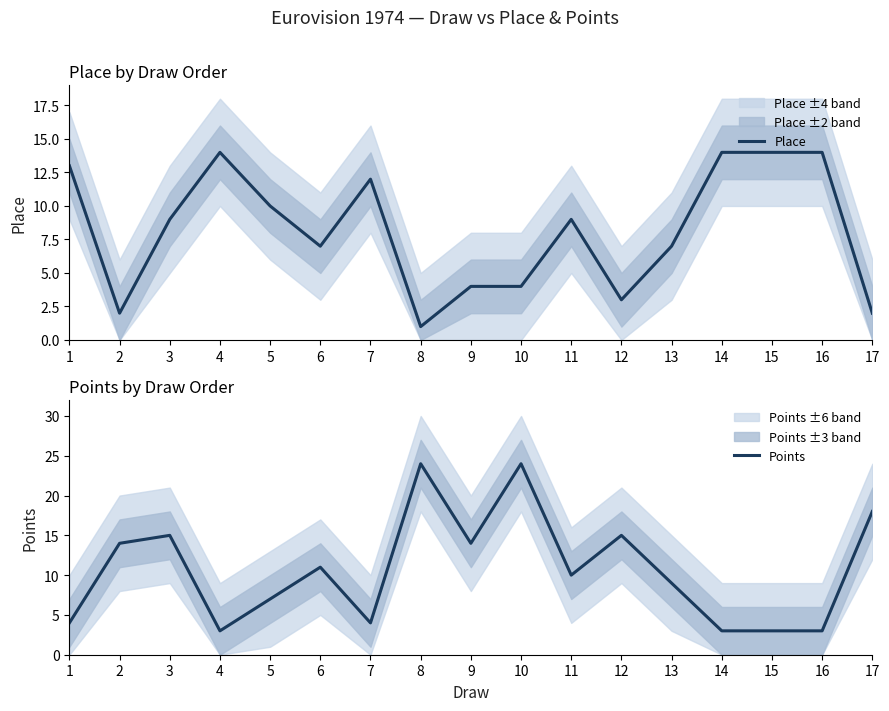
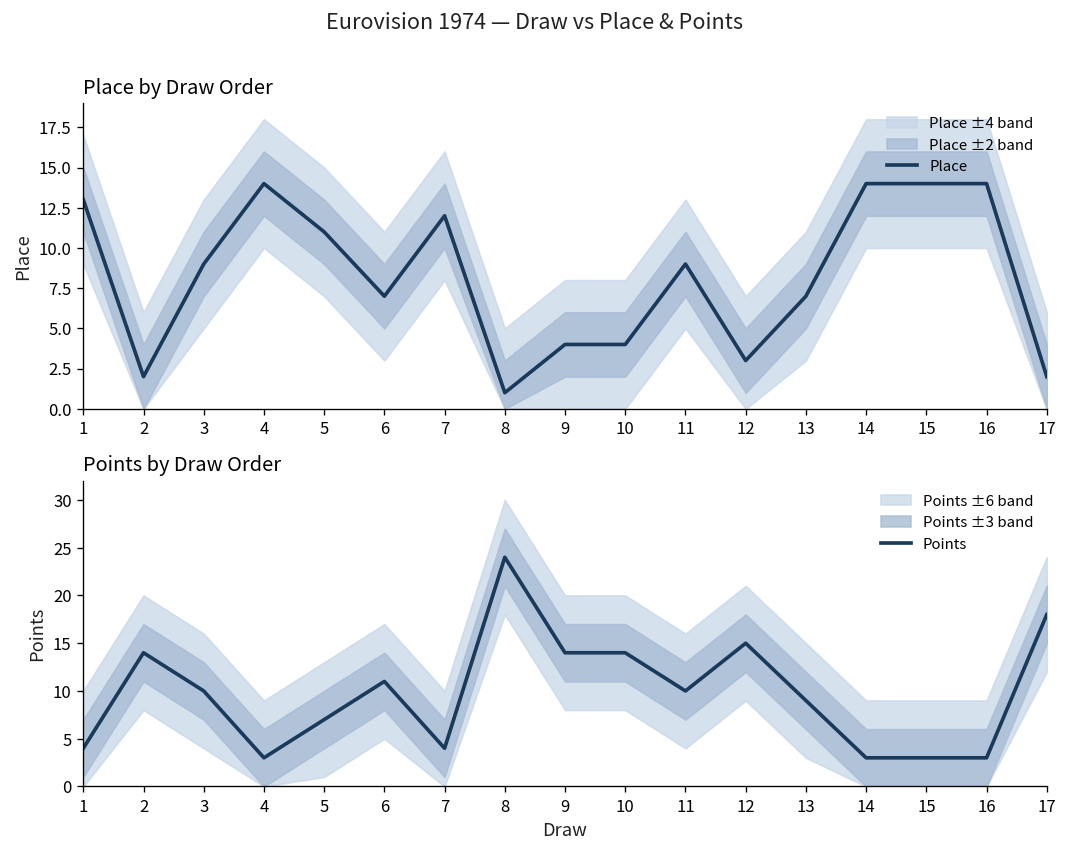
Place by Draw Order, Place, 5: 10 -> 11
Points by Draw Order, Points, 3: 15 -> 10
Points by Draw Order, Points, 10: 24 -> 14
